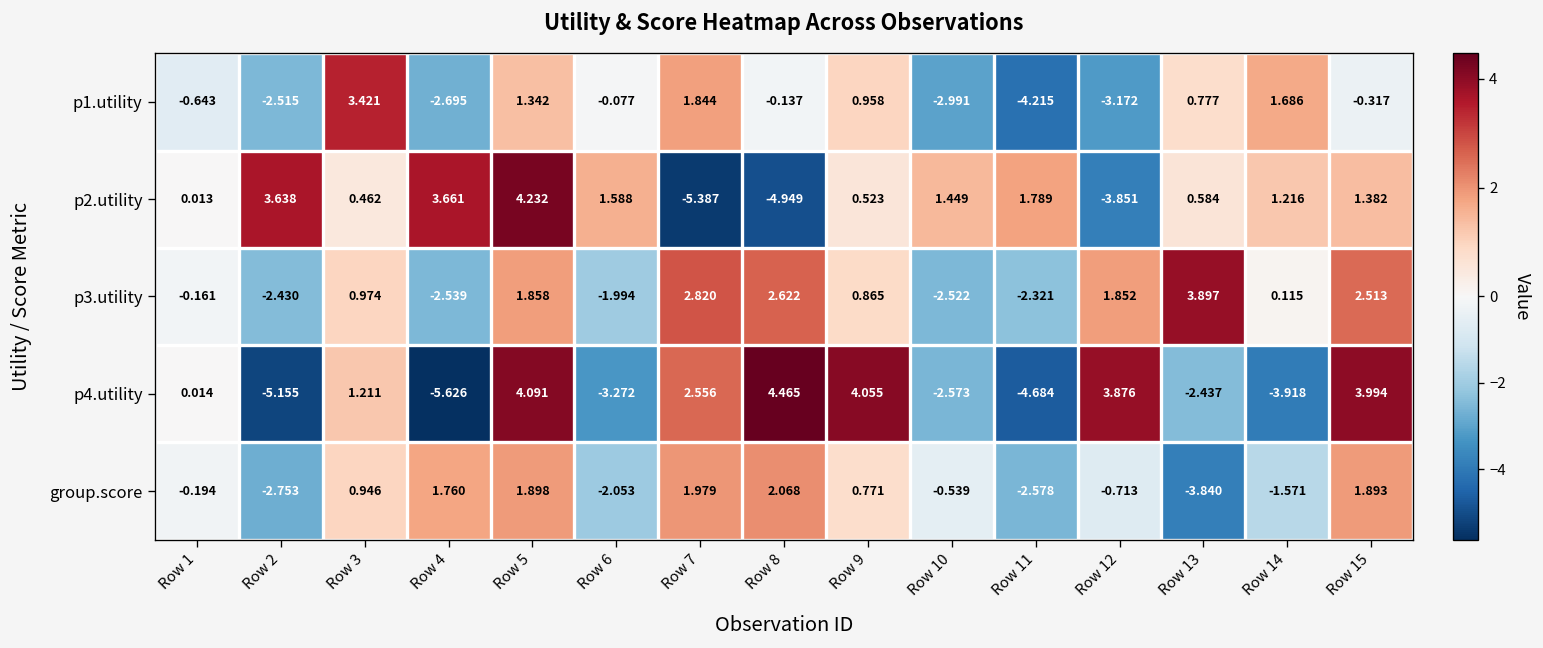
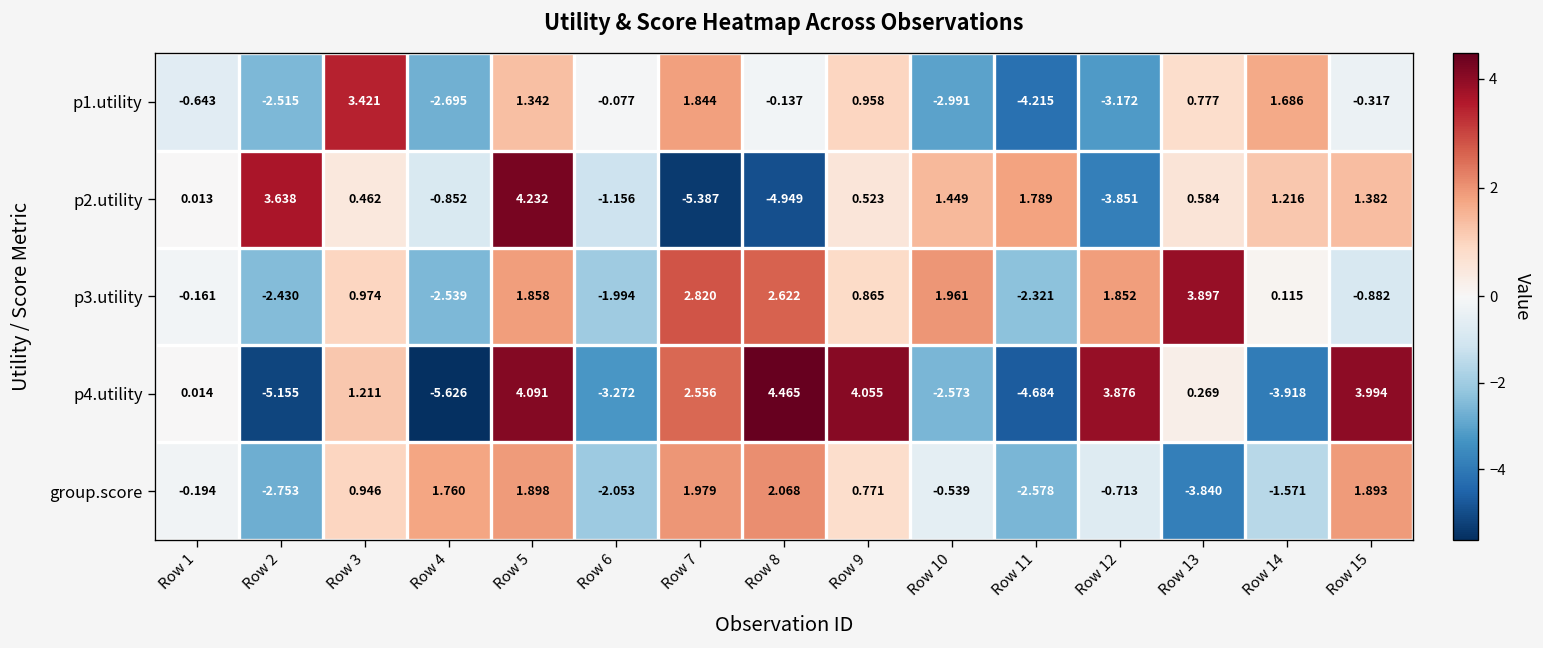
p2.utility, Row 4: 3.661 -> -0.852
p2.utility, Row 6: 1.588 -> -1.156
p3.utility, Row 10: -2.522 -> 1.961
p3.utility, Row 15: 2.513 -> -0.882
p4.utility, Row 13: -2.437 -> 0.269
